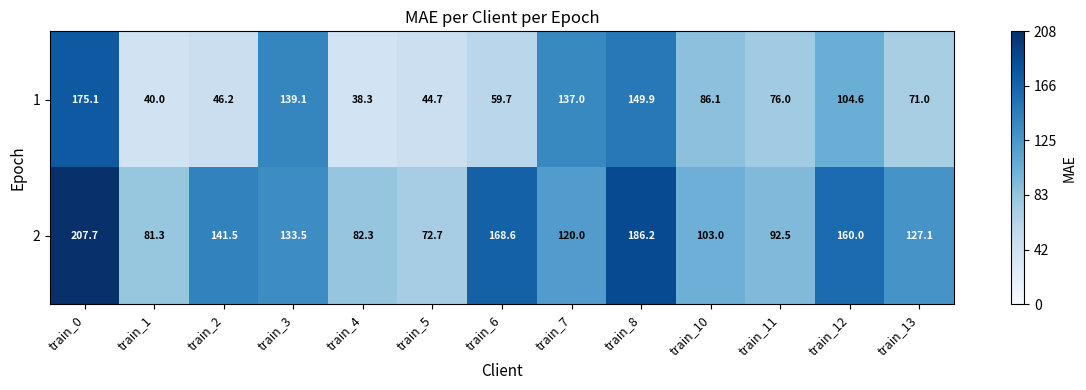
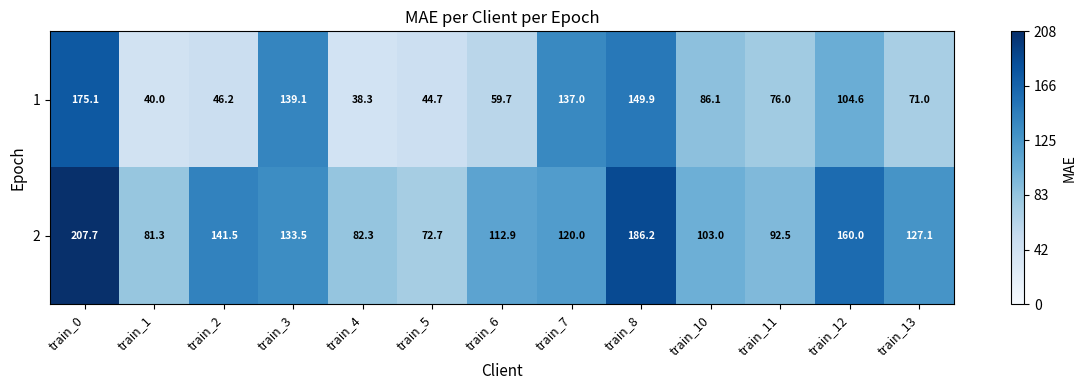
2, train_6: 168.6 -> 112.9
